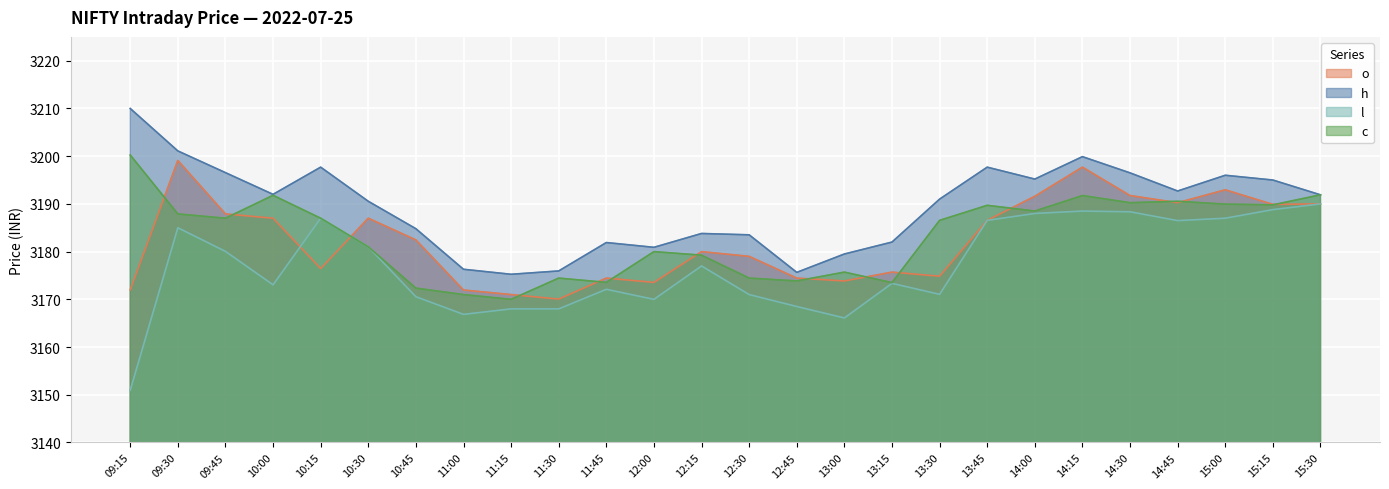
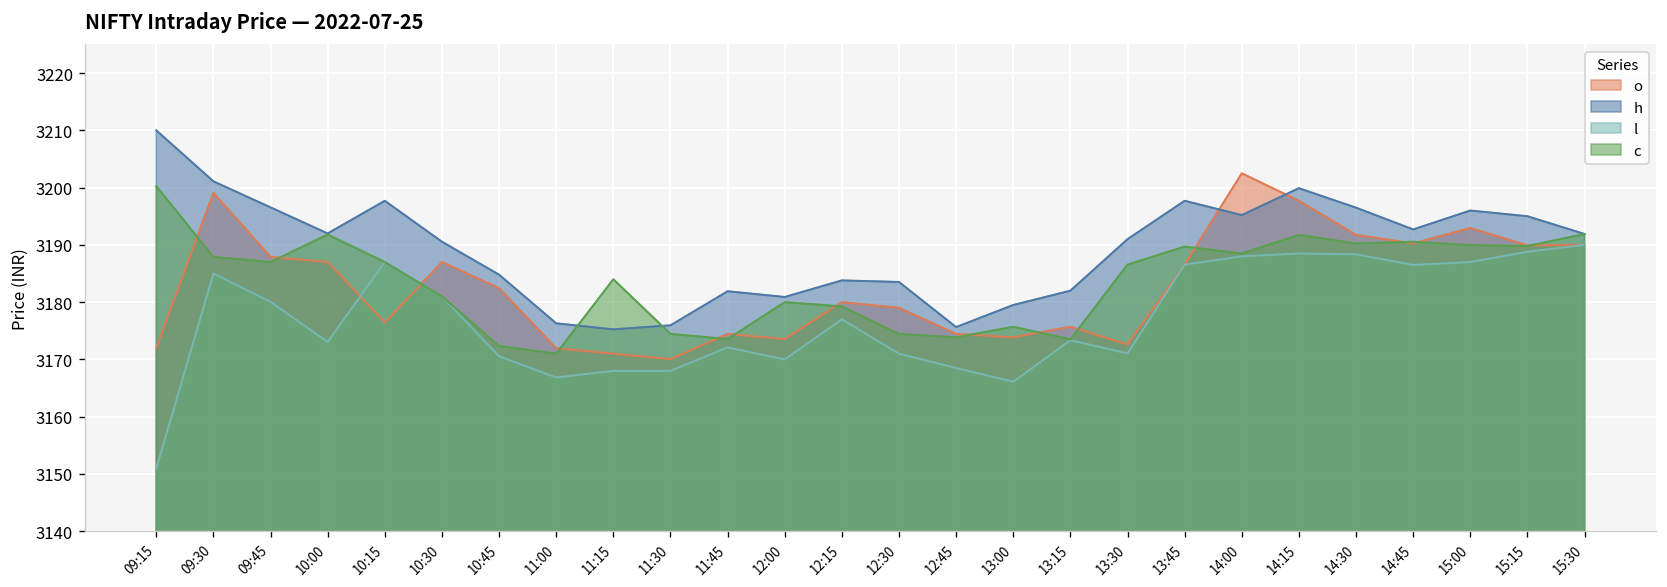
c, 11:15: 3170 -> 3184
o, 13:30: 3175 -> 3173
o, 14:00: 3192 -> 3203
